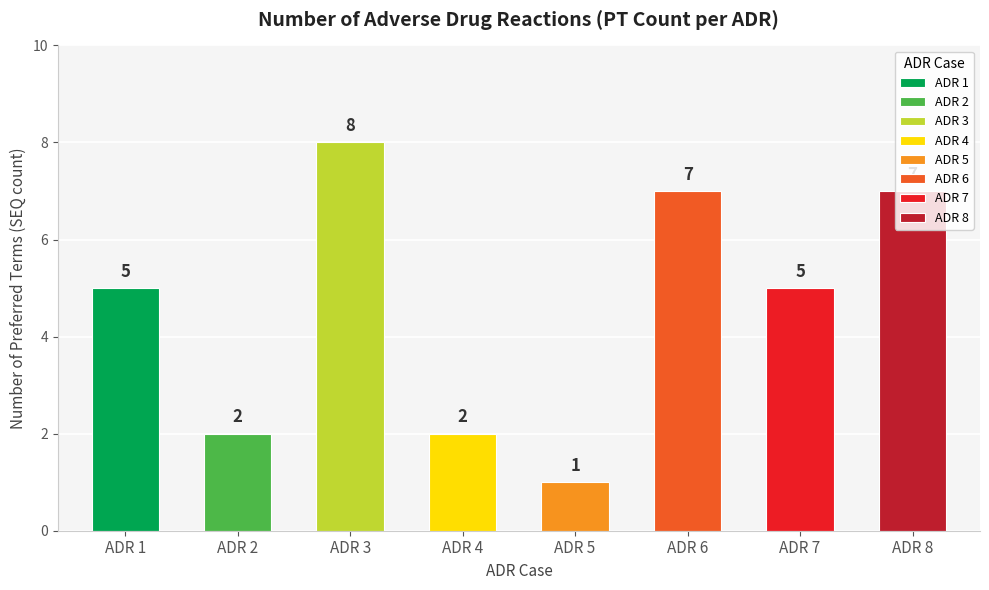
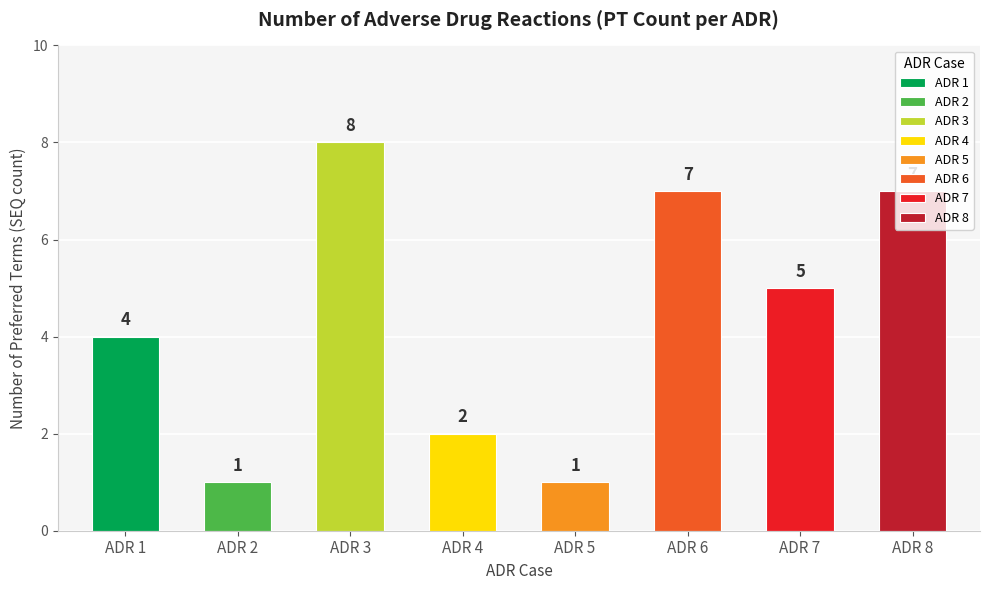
ADR 1: 5 -> 4
ADR 2: 2 -> 1
